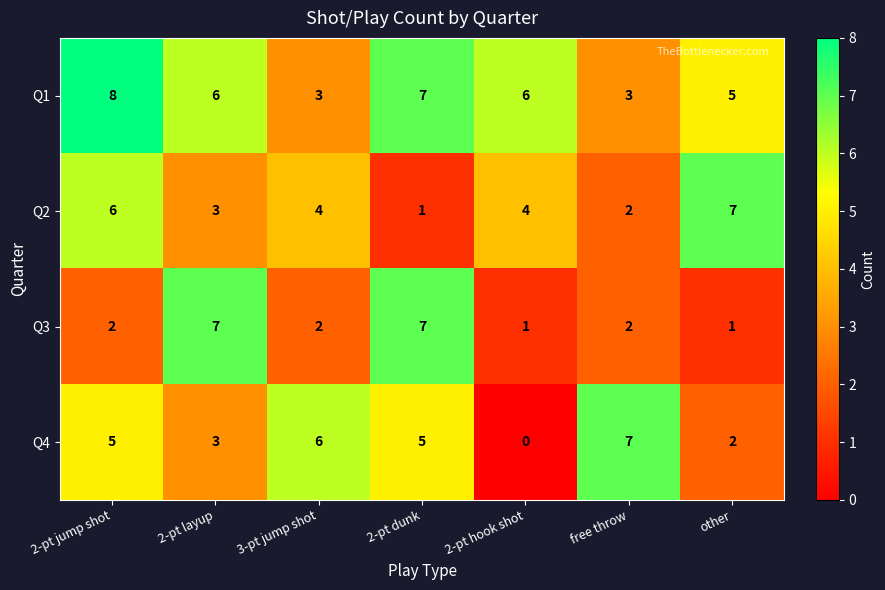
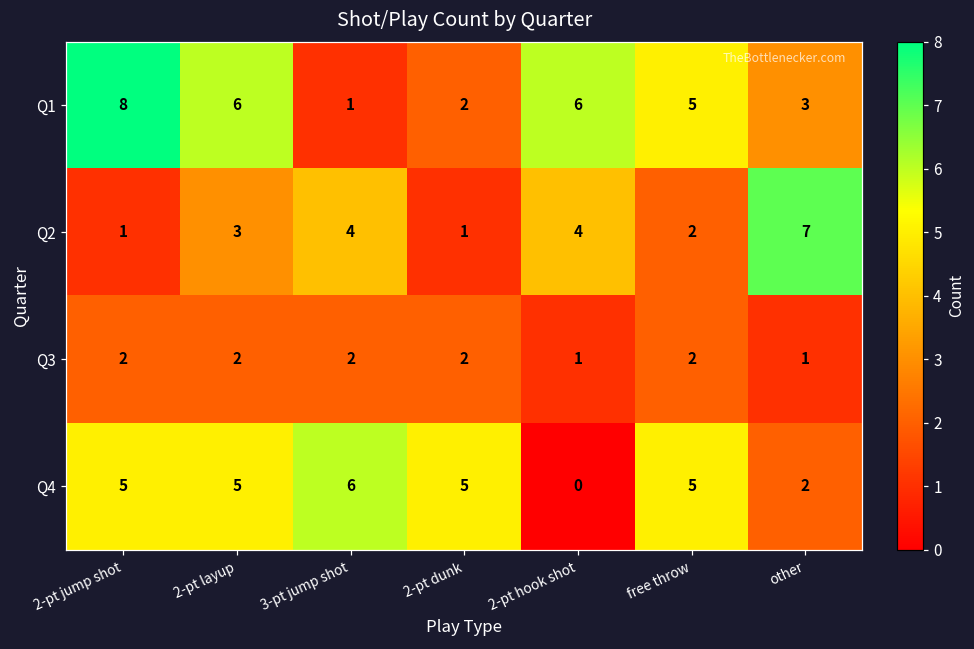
Q1, 3-pt jump shot: 3 -> 1
Q1, 2-pt dunk: 7 -> 2
Q1, free throw: 3 -> 5
Q1, other: 5 -> 3
Q2, 2-pt jump shot: 6 -> 1
Q3, 2-pt layup: 7 -> 2
Q3, 2-pt dunk: 7 -> 2
Q4, 2-pt layup: 3 -> 5
Q4, free throw: 7 -> 5
